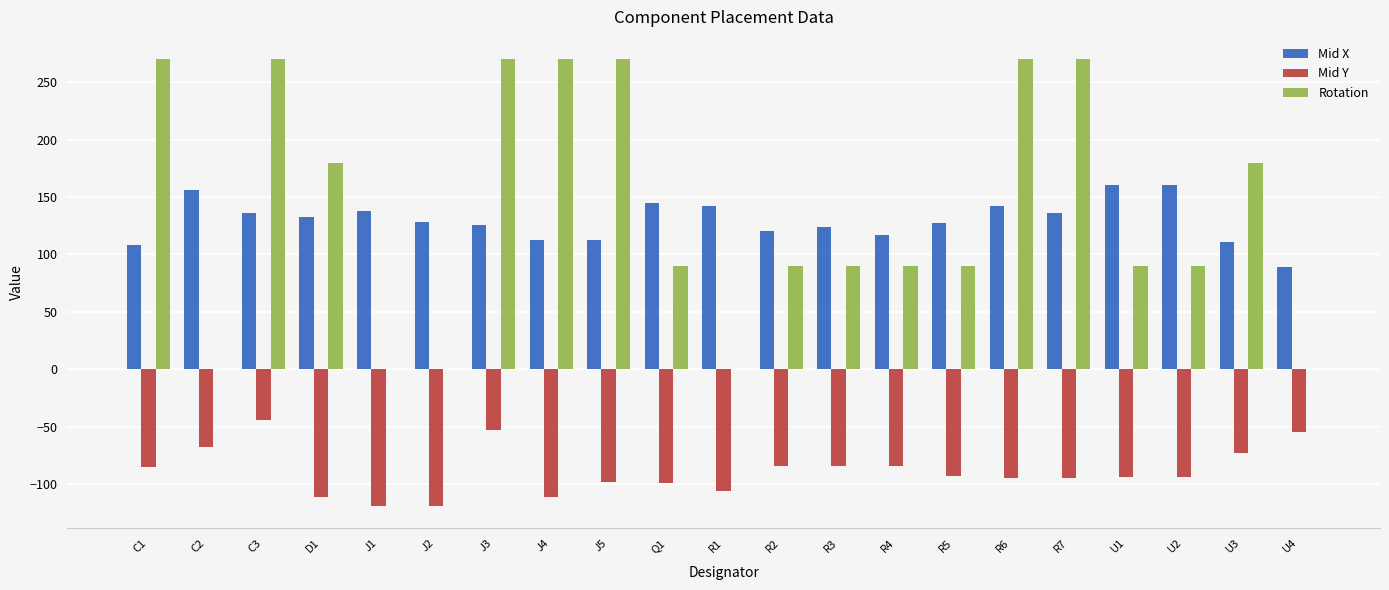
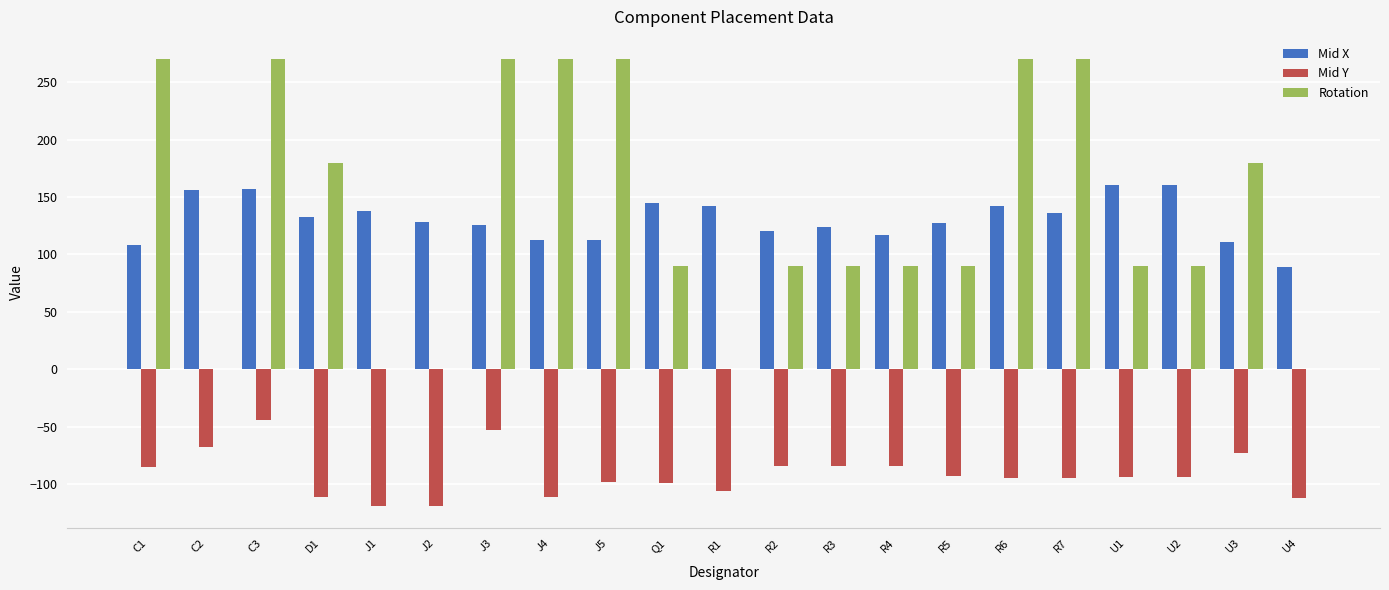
Mid X, C3: 136 -> 157
Mid Y, U4: -55 -> -112
